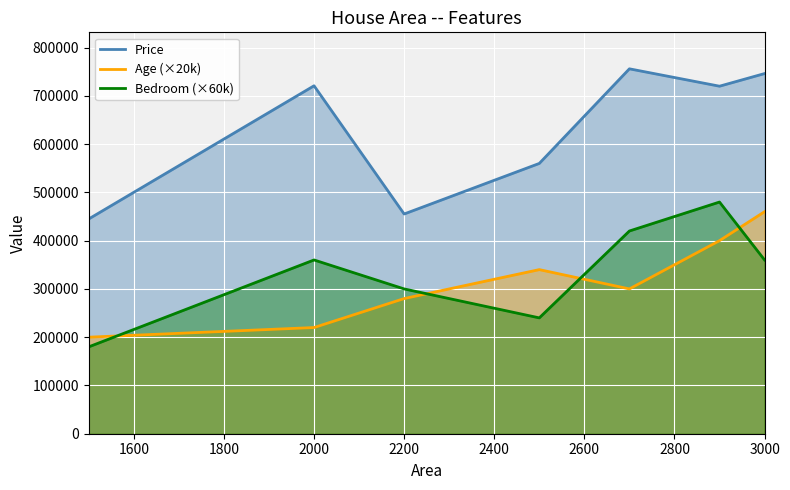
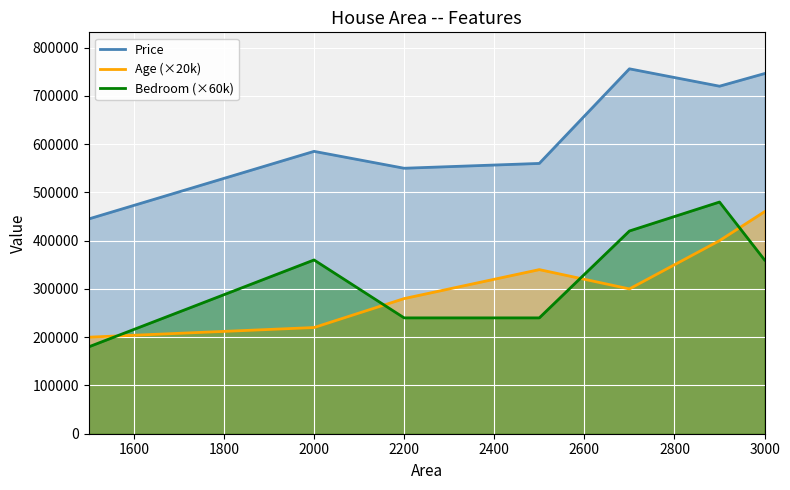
Price, 2000: 720000 -> 590000
Price, 2200: 460000 -> 550000
Bedroom (×60k), 2200: 300000 -> 240000
